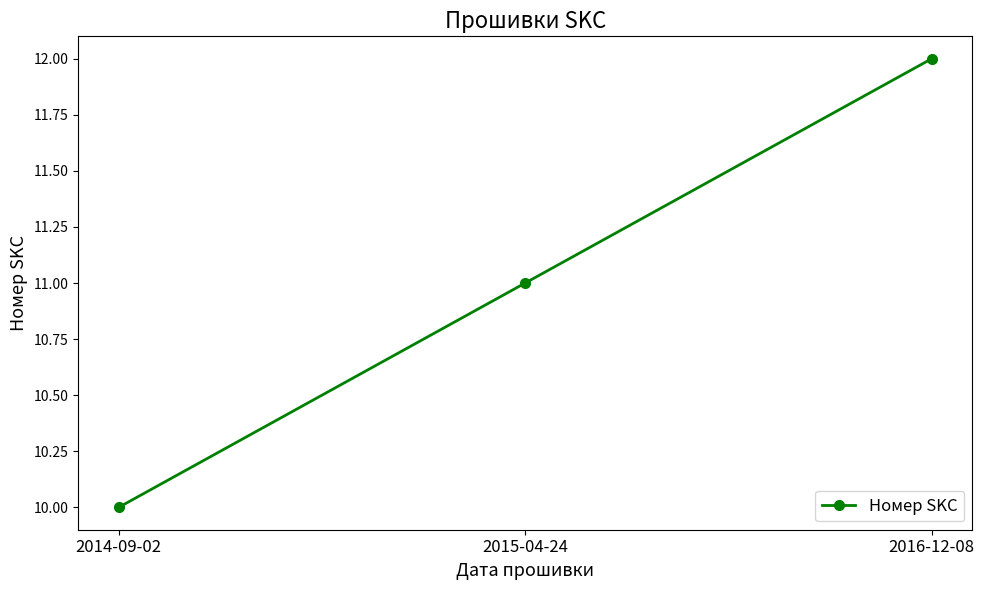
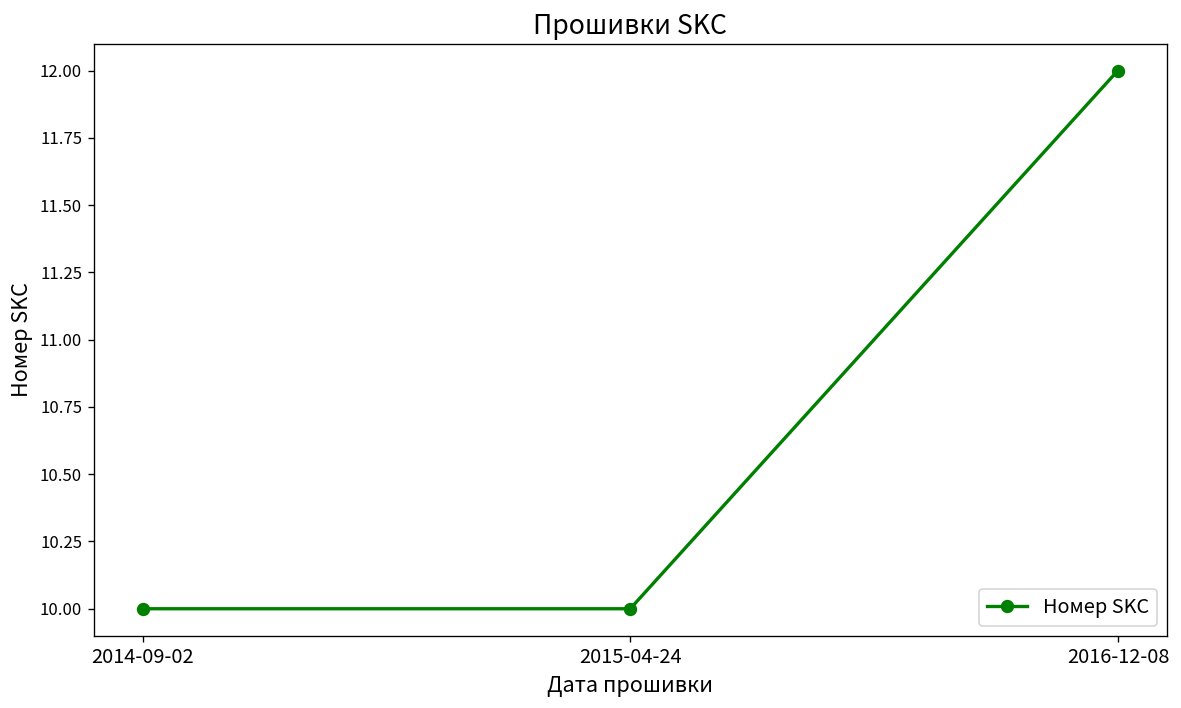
2015-04-24: 11 -> 10
